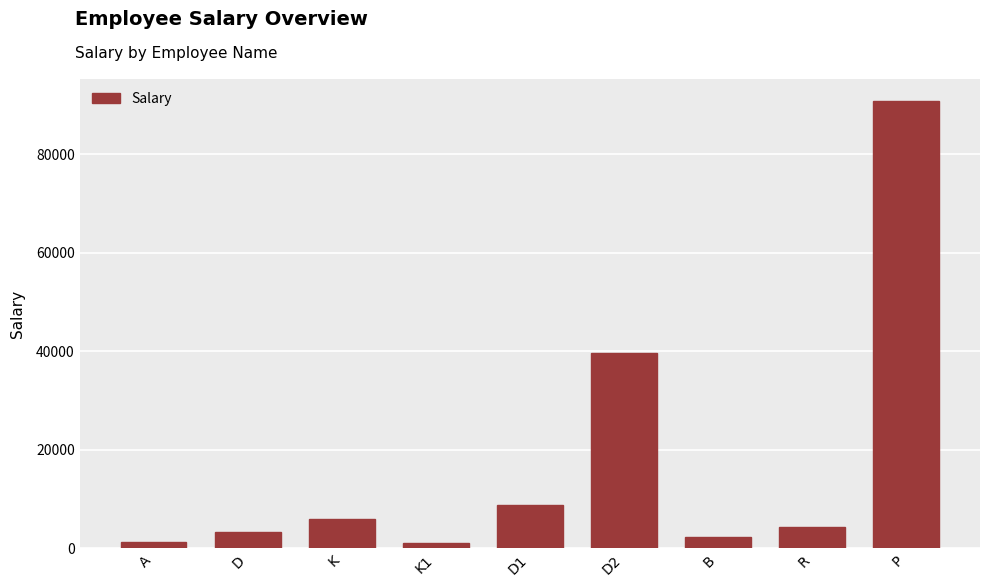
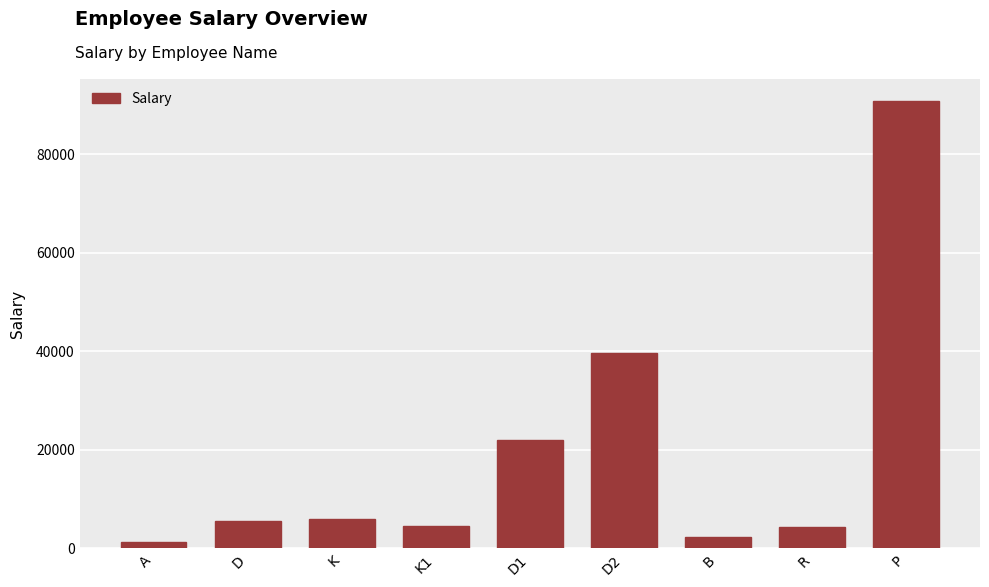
D: 3000 -> 5000
K1: 1000 -> 5000
D1: 9000 -> 22000
